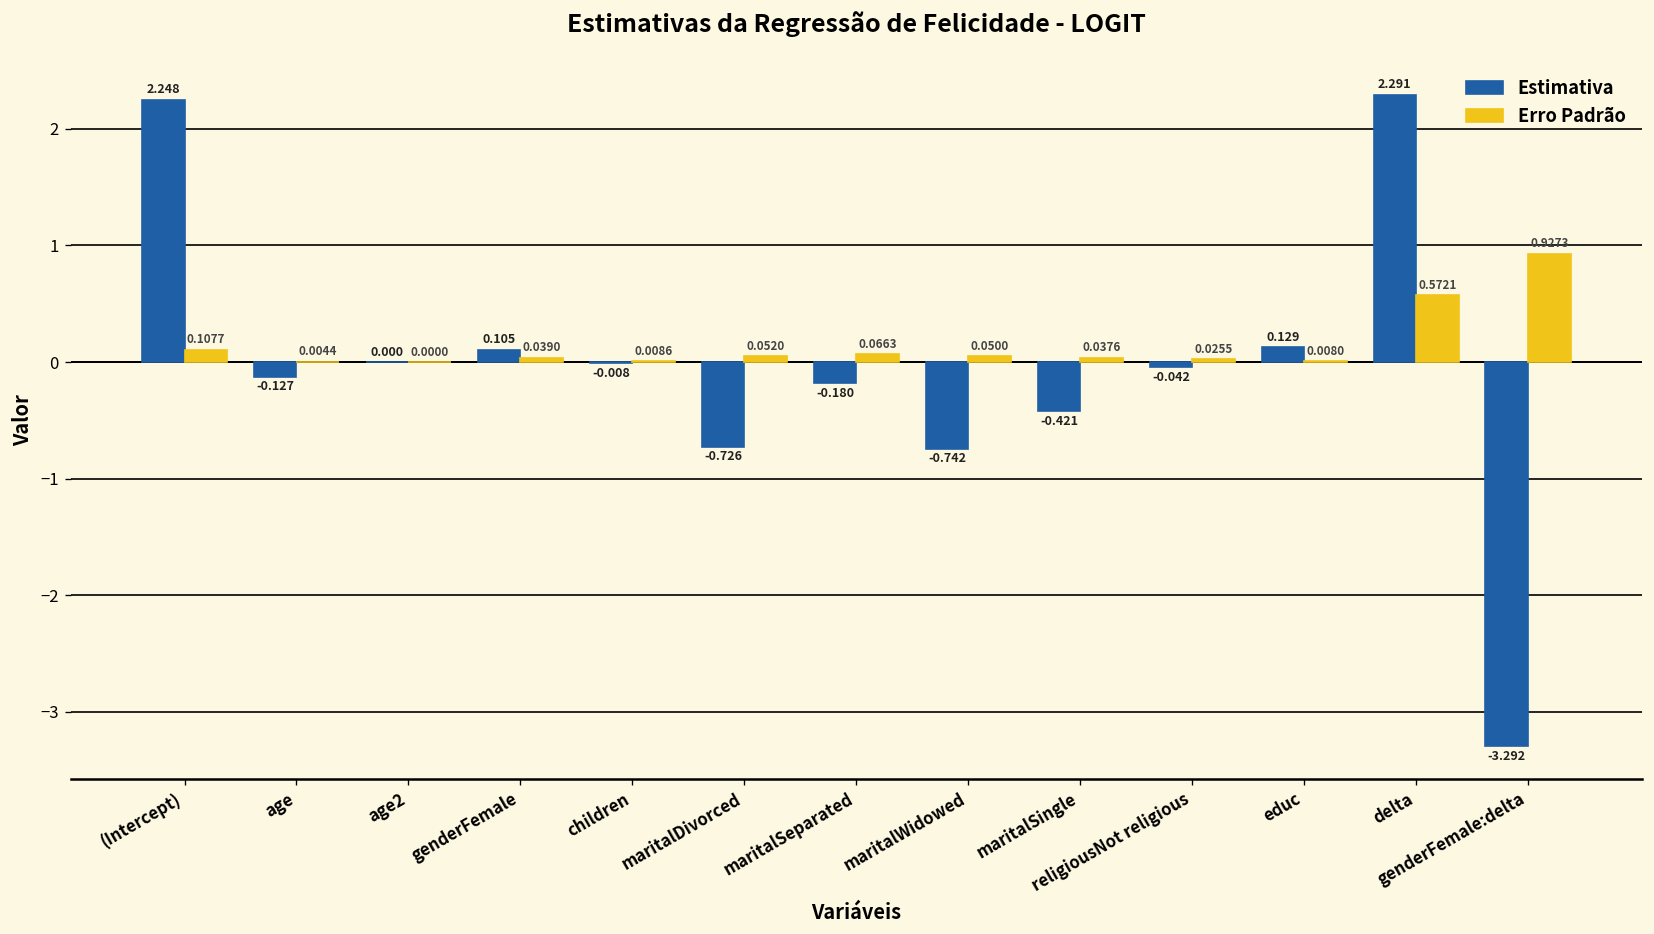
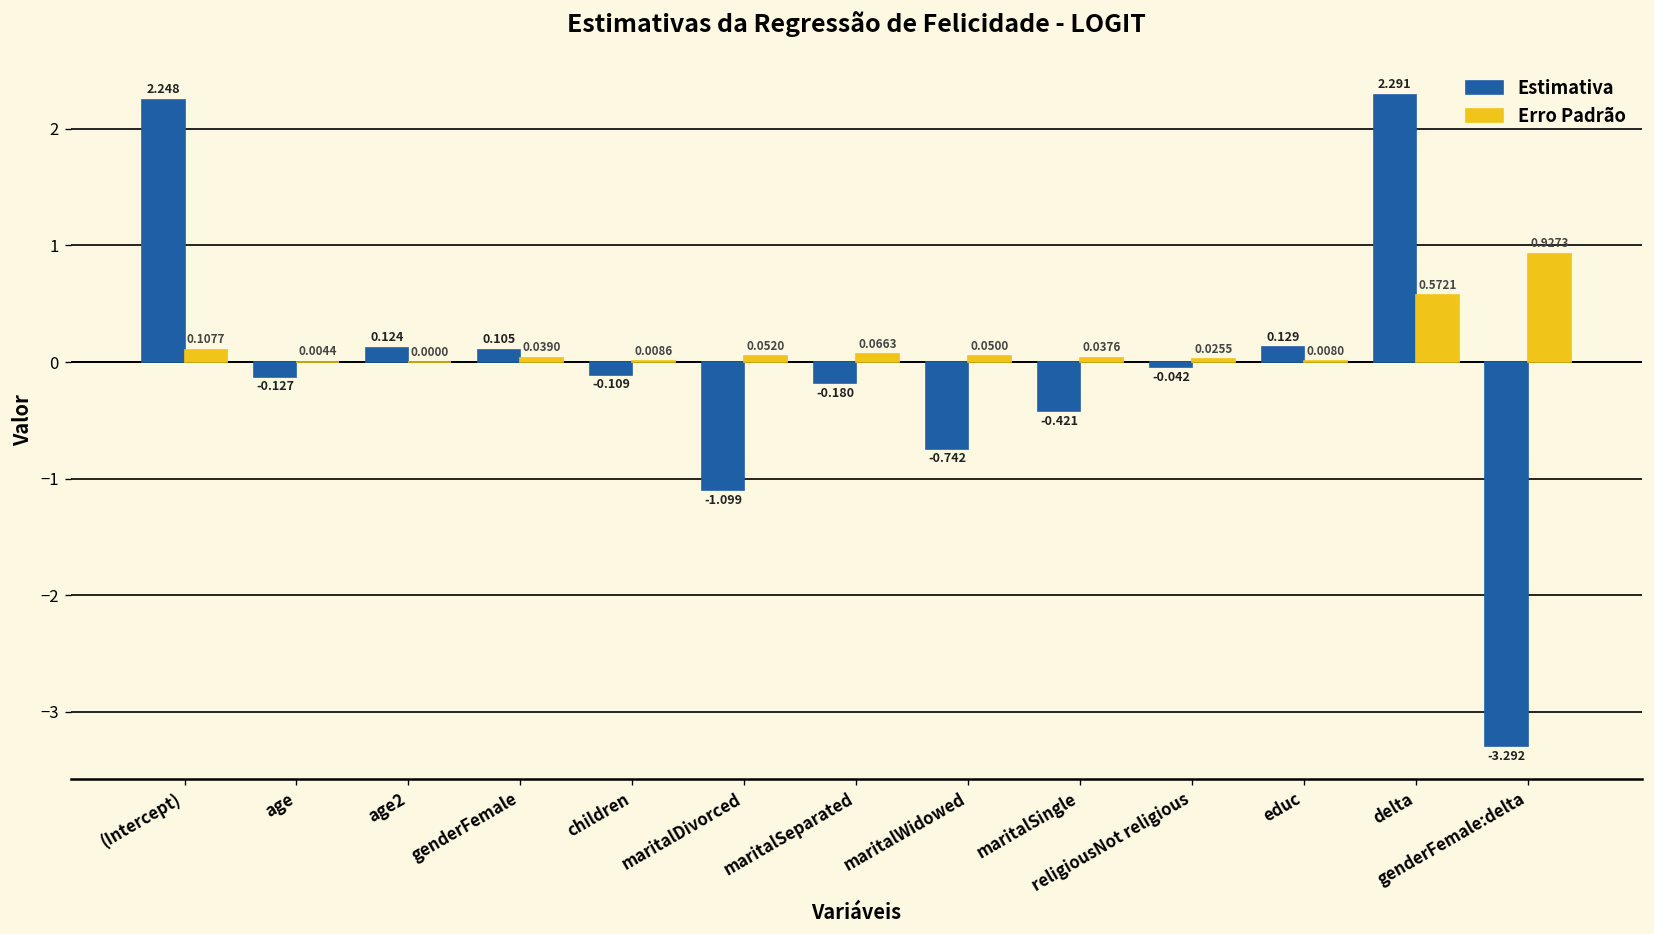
Estimativa, age2: 0.000 -> 0.124
Estimativa, children: -0.008 -> -0.109
Estimativa, maritalDivorced: -0.726 -> -1.099
